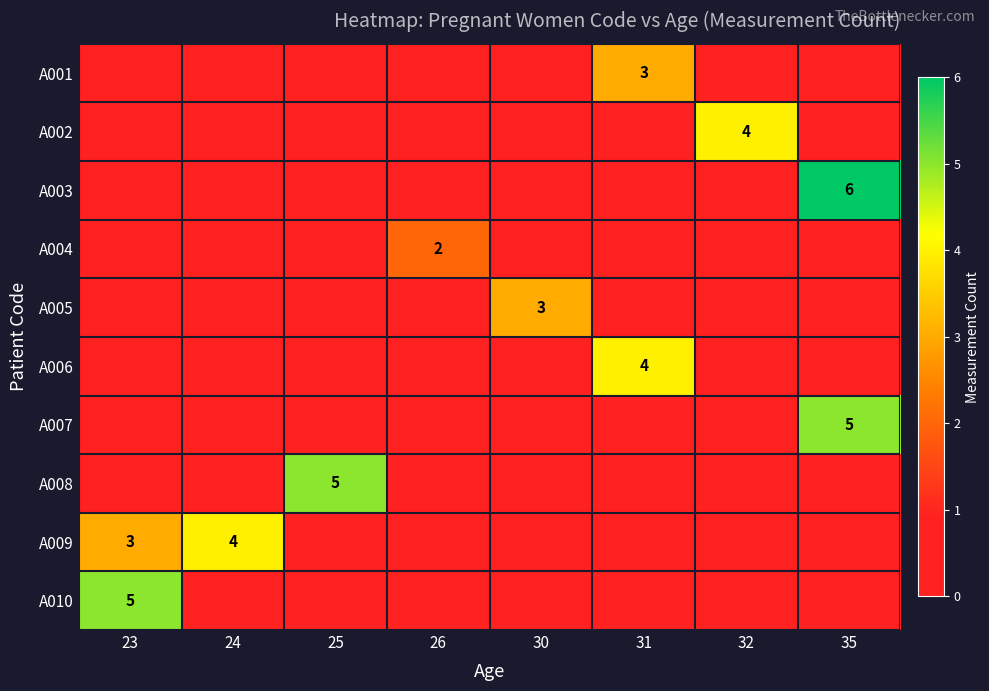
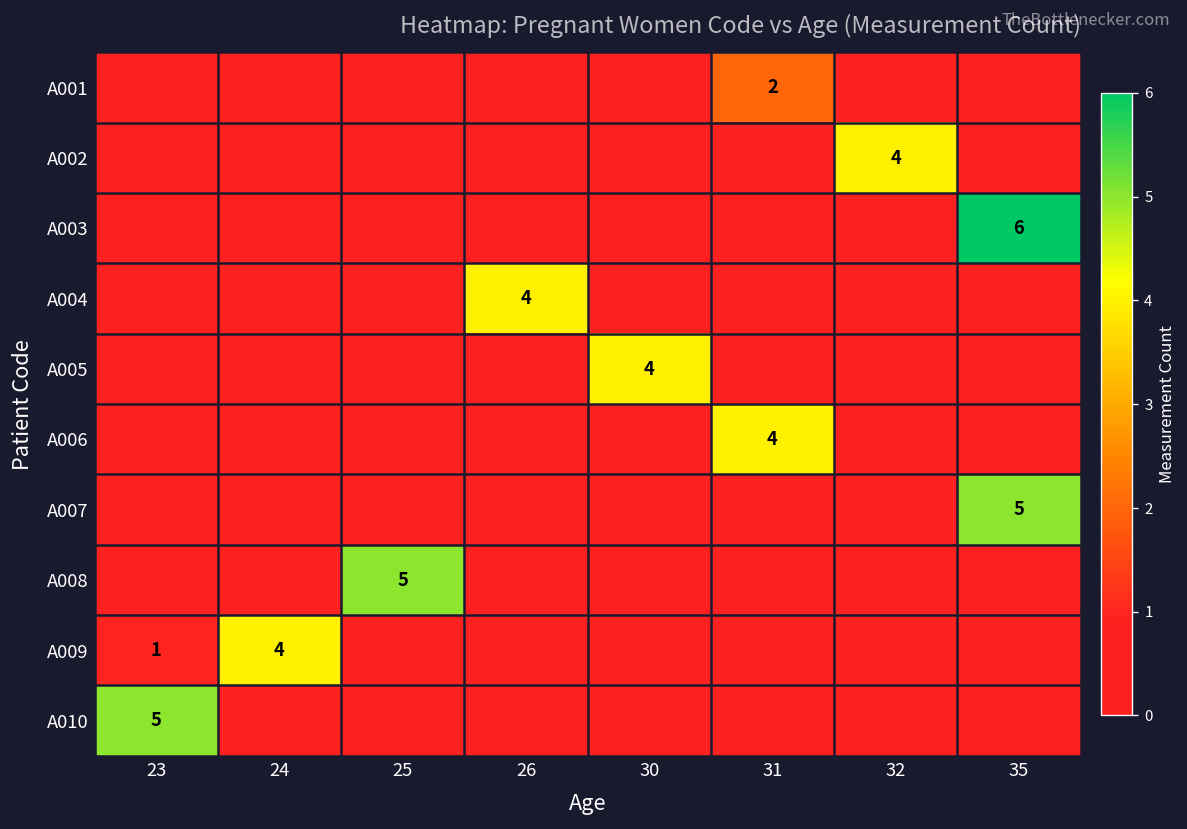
A001, 31: 3 -> 2
A004, 26: 2 -> 4
A005, 30: 3 -> 4
A009, 23: 3 -> 1
